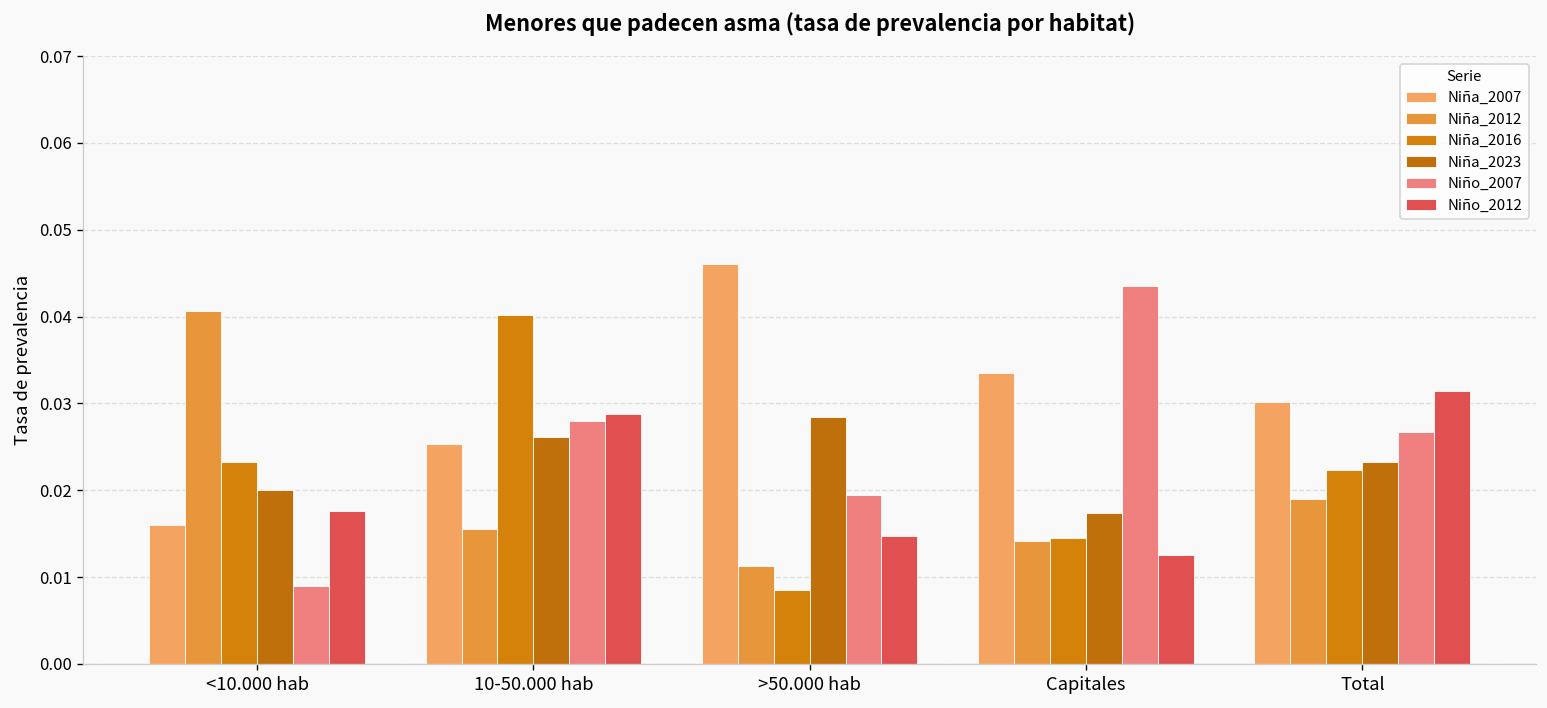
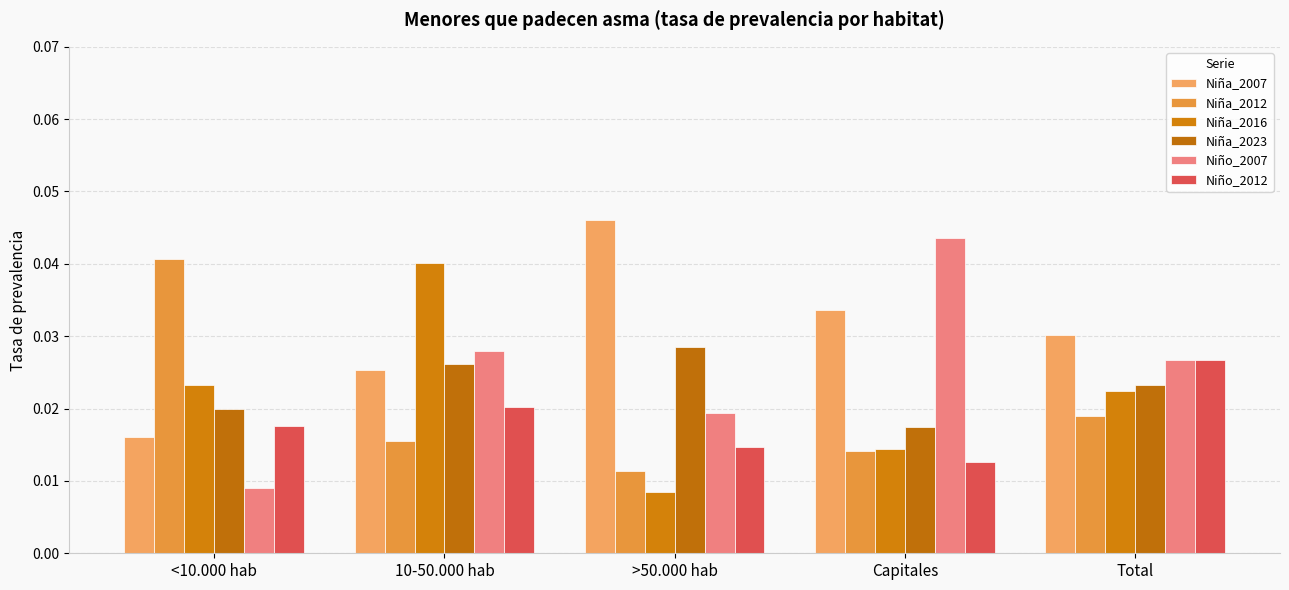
Niño_2012, 10-50.000 hab: 0.029 -> 0.020
Niño_2012, Total: 0.031 -> 0.027
